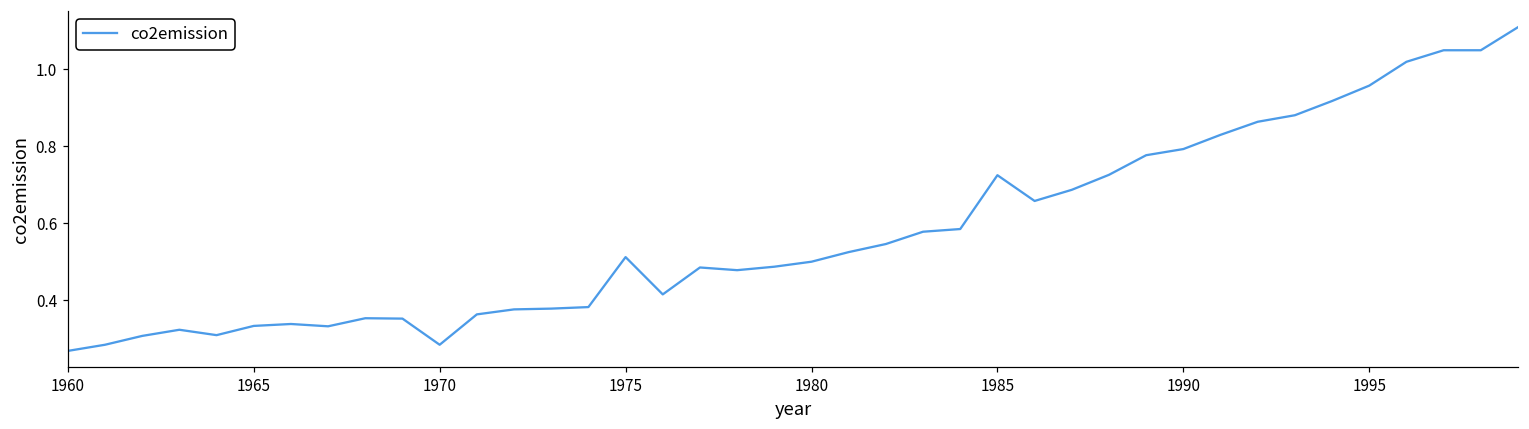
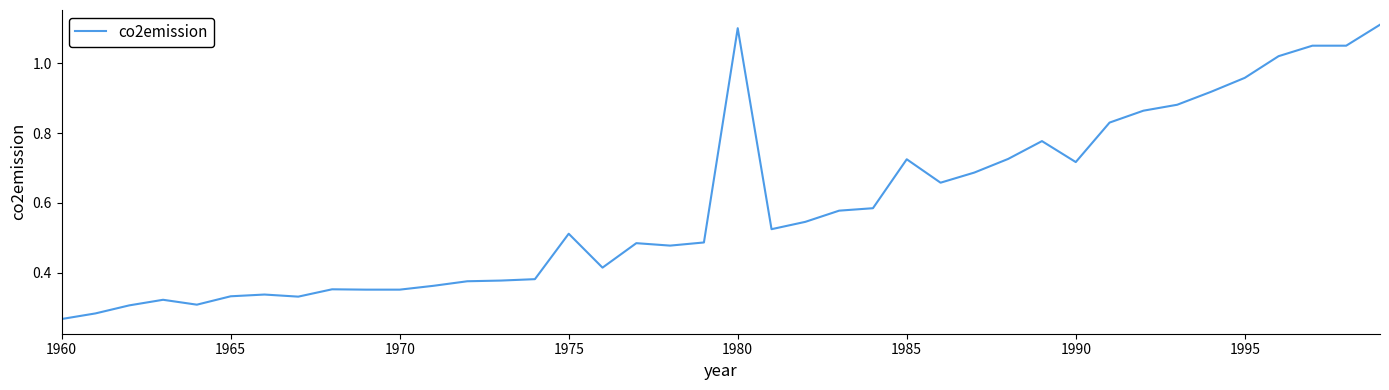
1970: 0.28 -> 0.35
1980: 0.5 -> 1.1
1990: 0.79 -> 0.72
